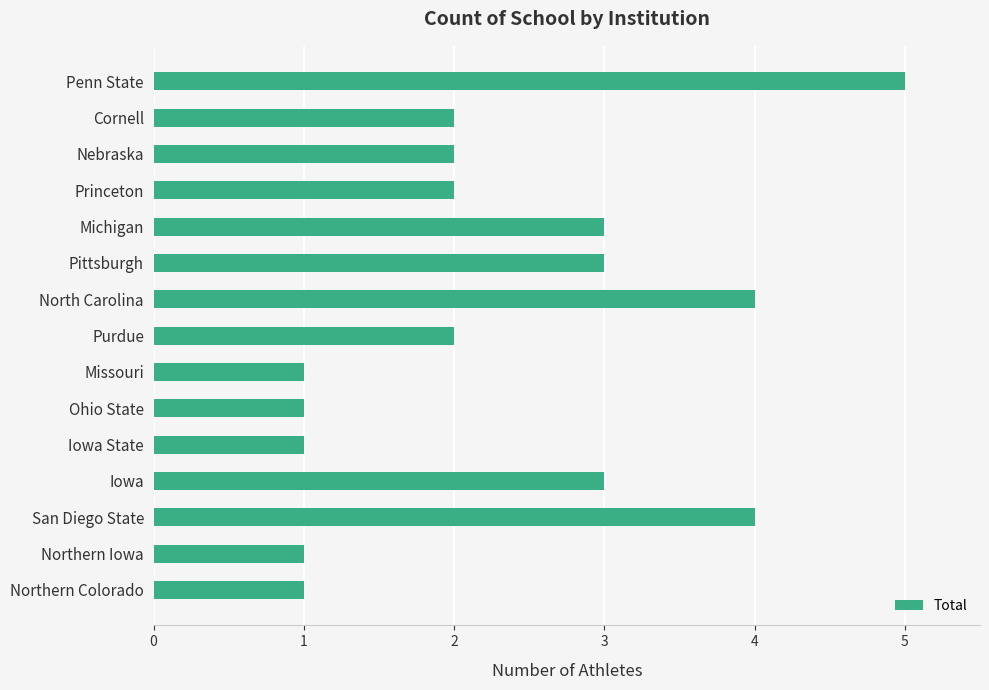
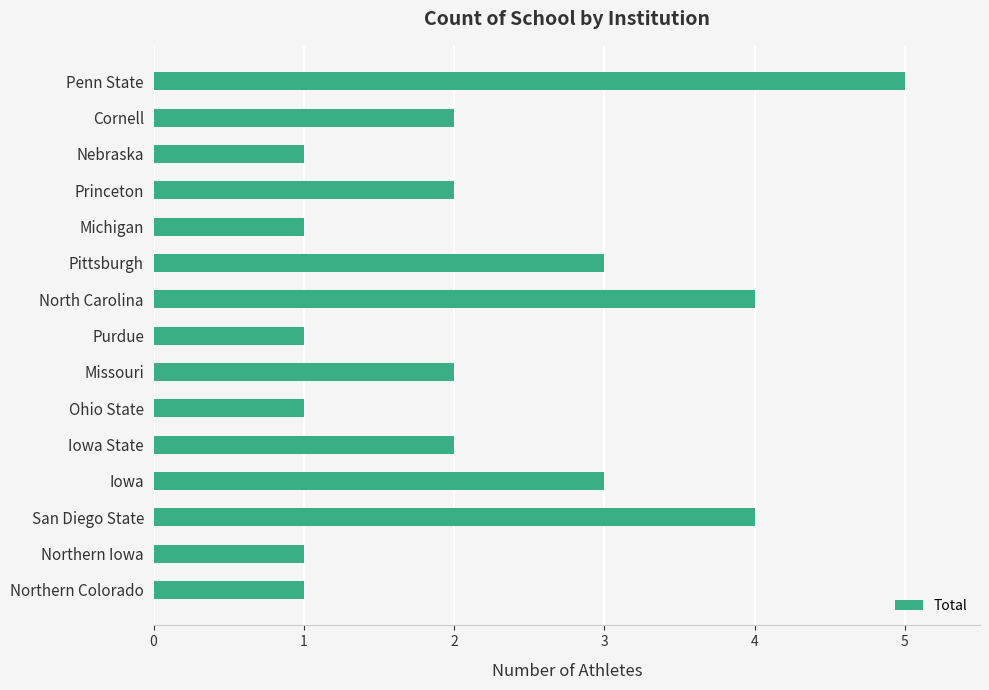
Nebraska: 2 -> 1
Michigan: 3 -> 1
Purdue: 2 -> 1
Missouri: 1 -> 2
Iowa State: 1 -> 2
